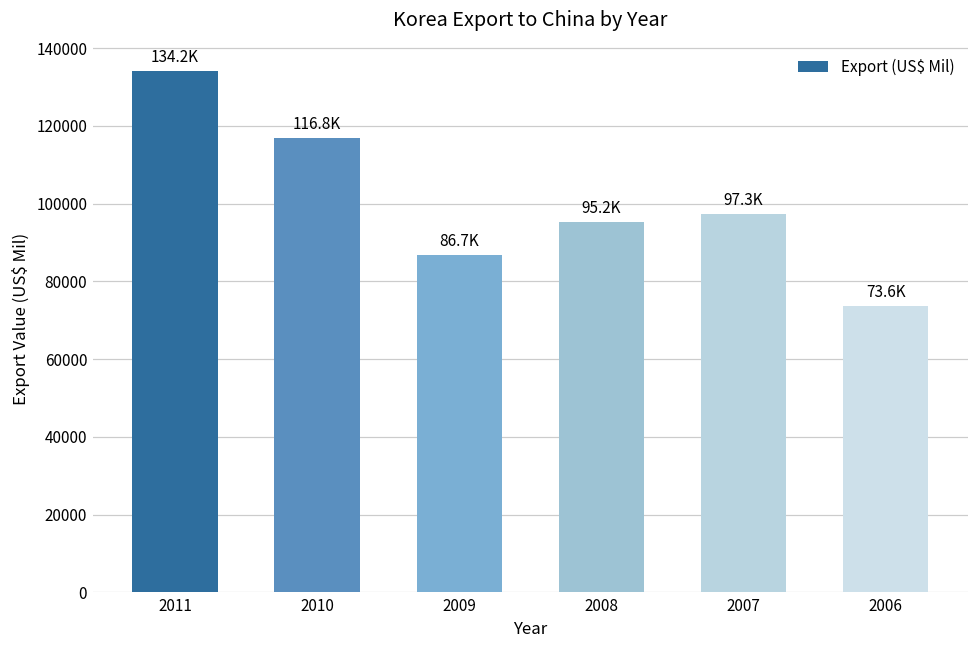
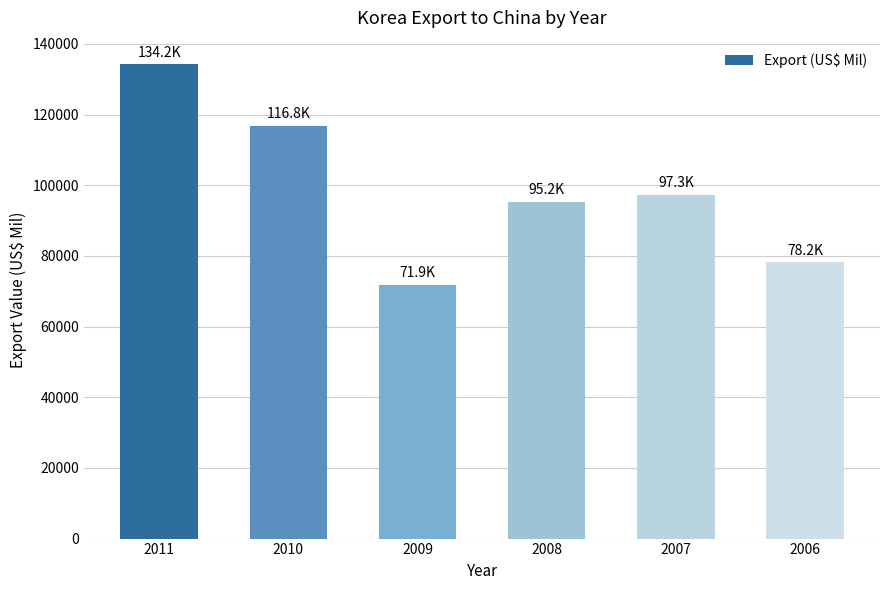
2009: 86.7K -> 71.9K
2006: 73.6K -> 78.2K
